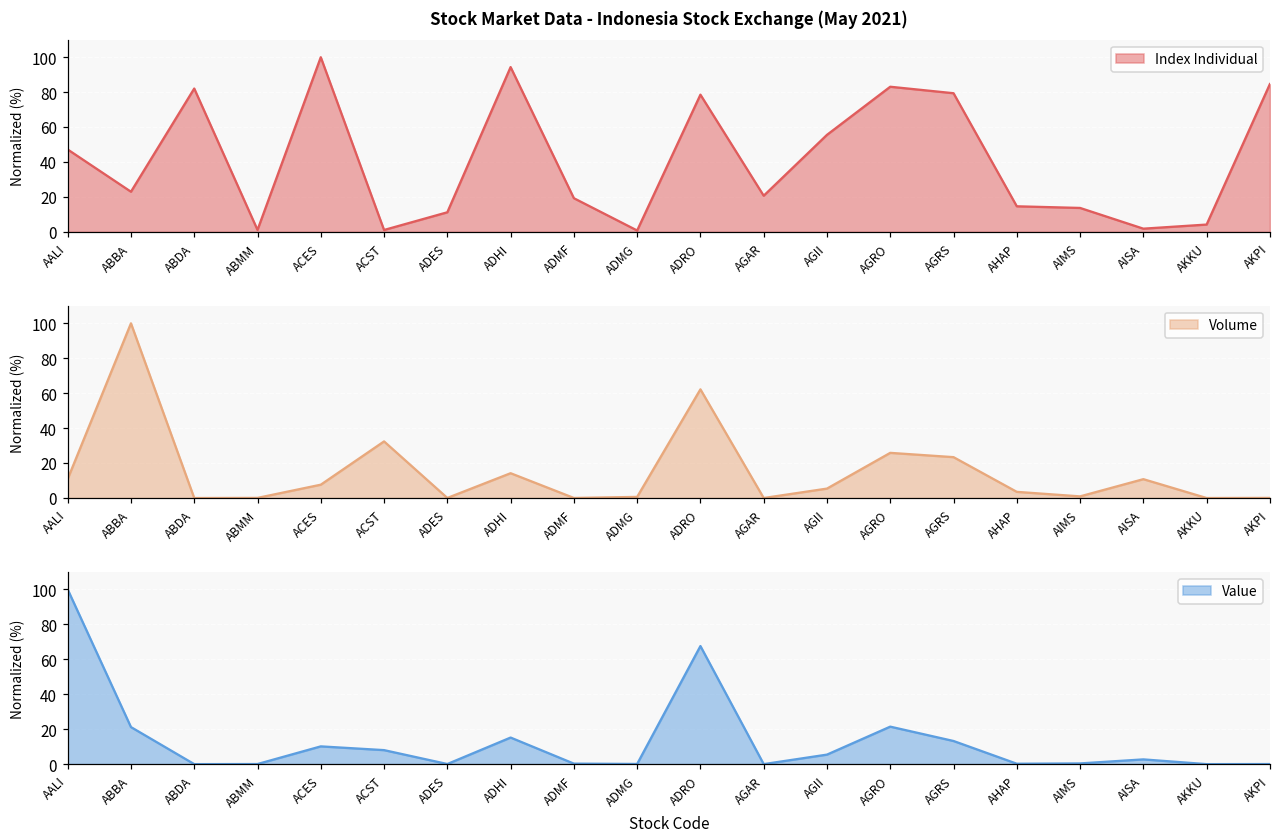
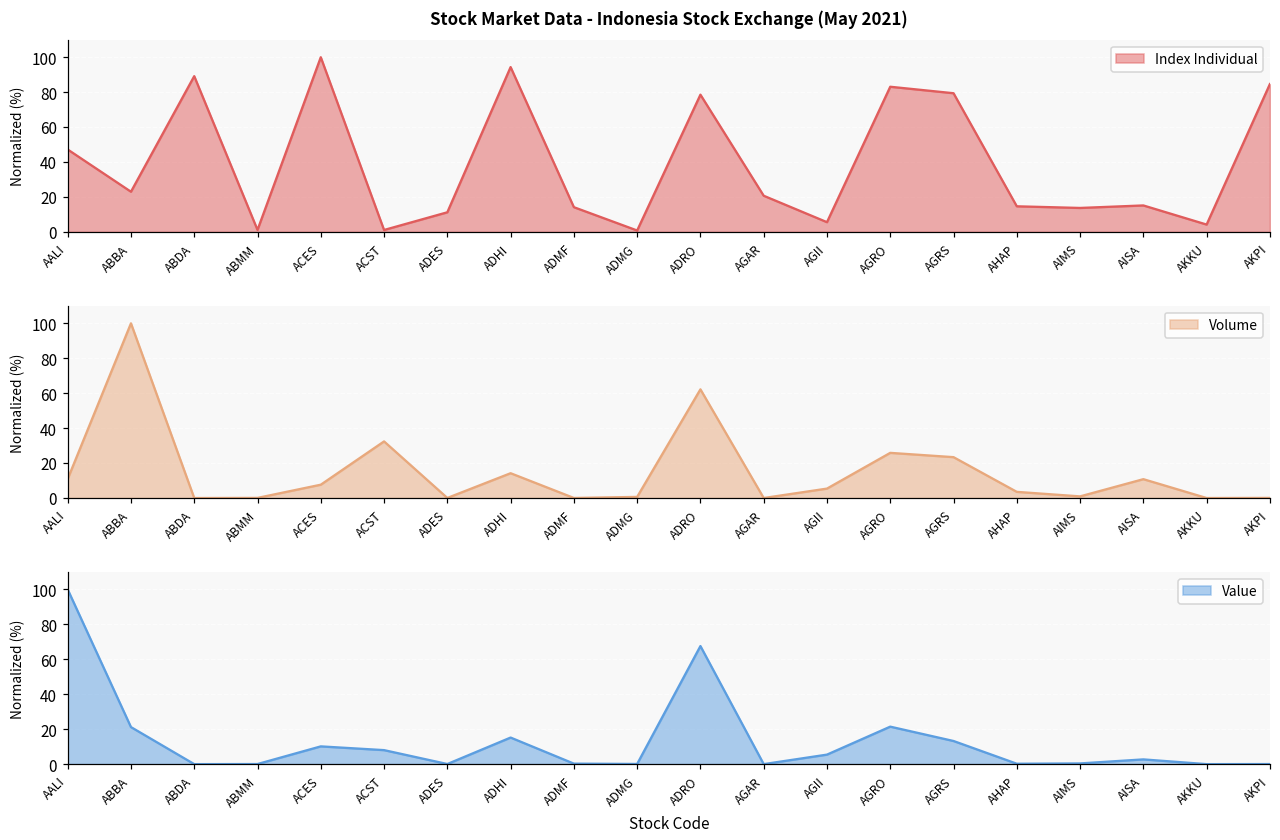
Stock Market Data - Indonesia Stock Exchange (May 2021), ABDA: 82 -> 89
Stock Market Data - Indonesia Stock Exchange (May 2021), ADMF: 19 -> 14
Stock Market Data - Indonesia Stock Exchange (May 2021), AGII: 56 -> 6
Stock Market Data - Indonesia Stock Exchange (May 2021), AISA: 2 -> 15
